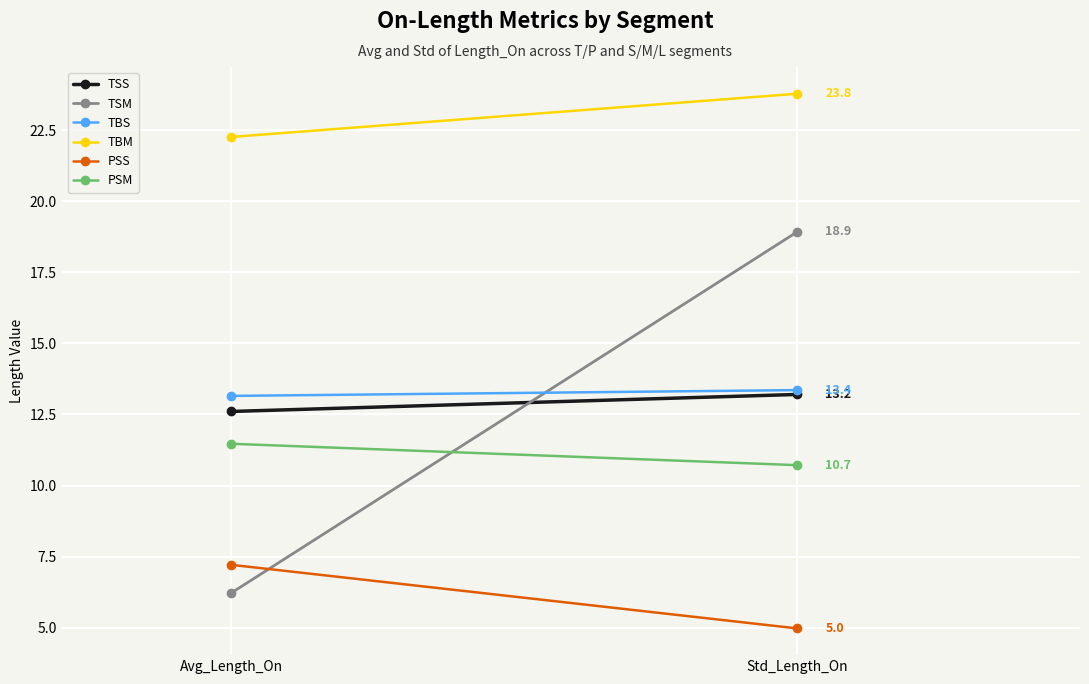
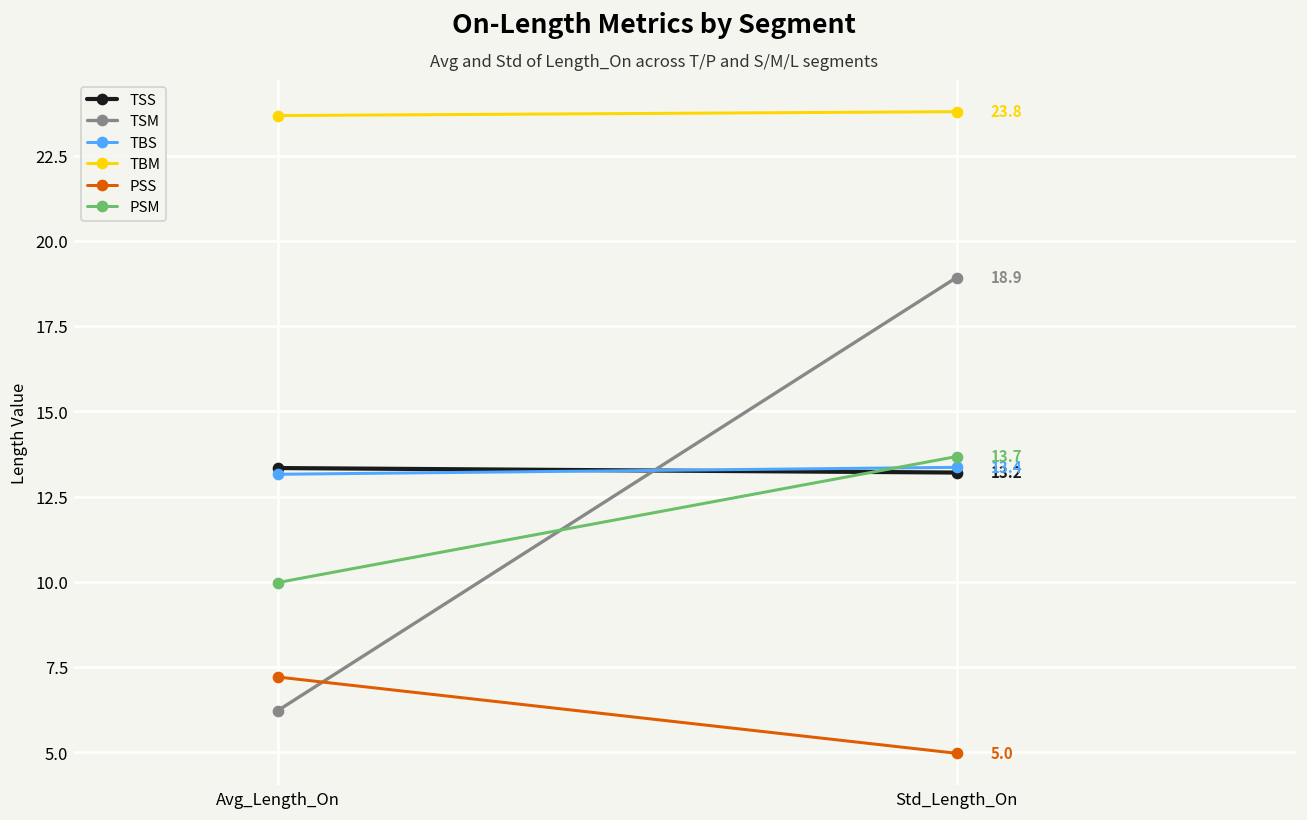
TSS, Avg_Length_On: 12.6 -> 13.3
TBM, Avg_Length_On: 22.3 -> 23.7
PSM, Avg_Length_On: 11.5 -> 10.0
PSM, Std_Length_On: 10.7 -> 13.7
